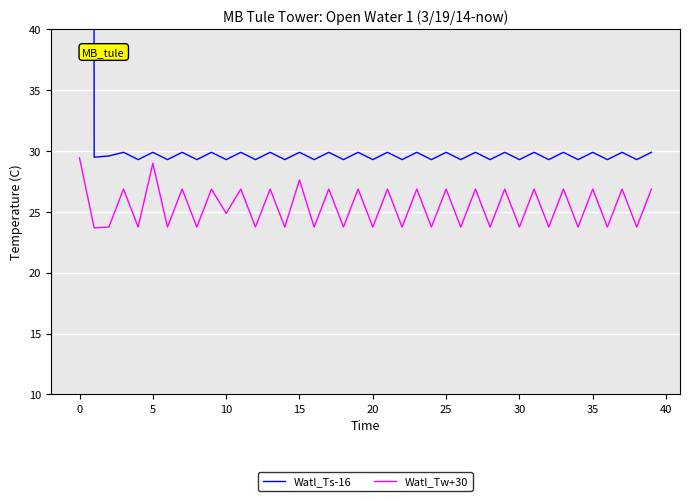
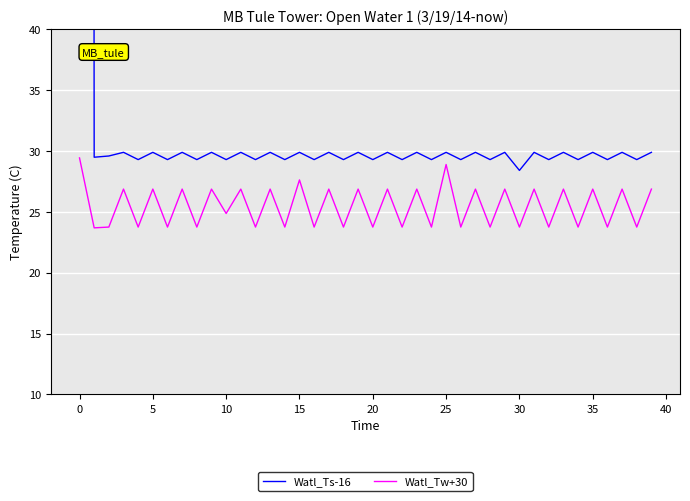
Watl_Tw+30, 5: 29.0 -> 26.9
Watl_Tw+30, 25: 26.9 -> 28.9
Watl_Ts-16, 30: 29.3 -> 28.4
